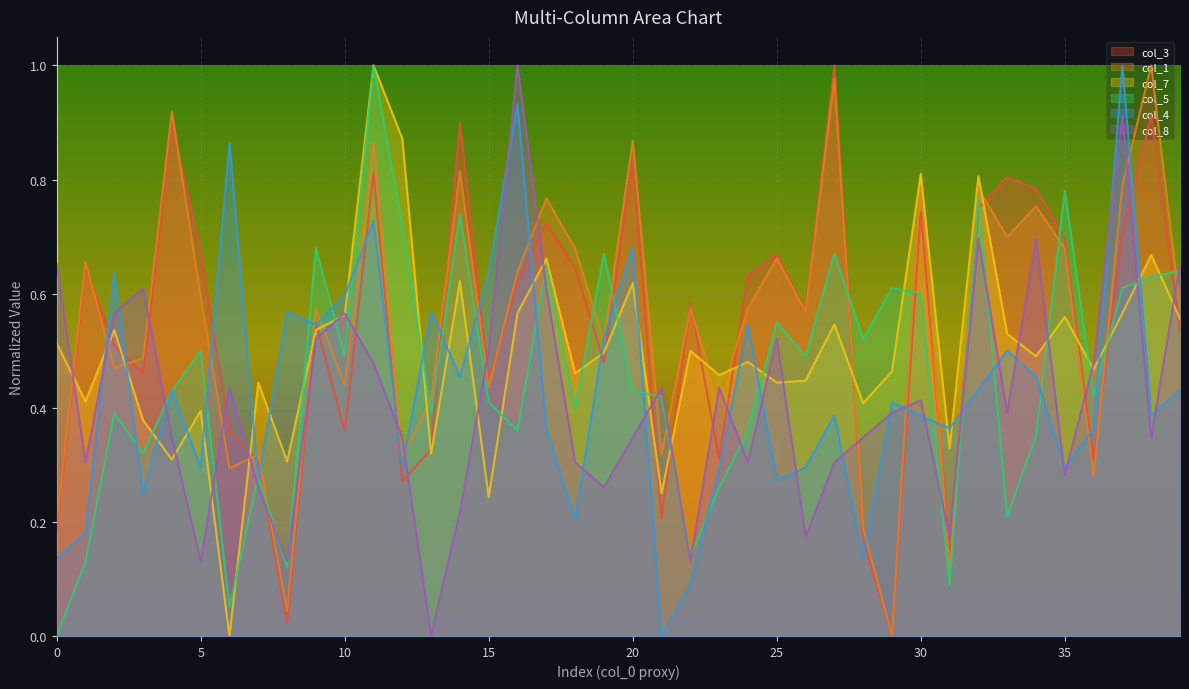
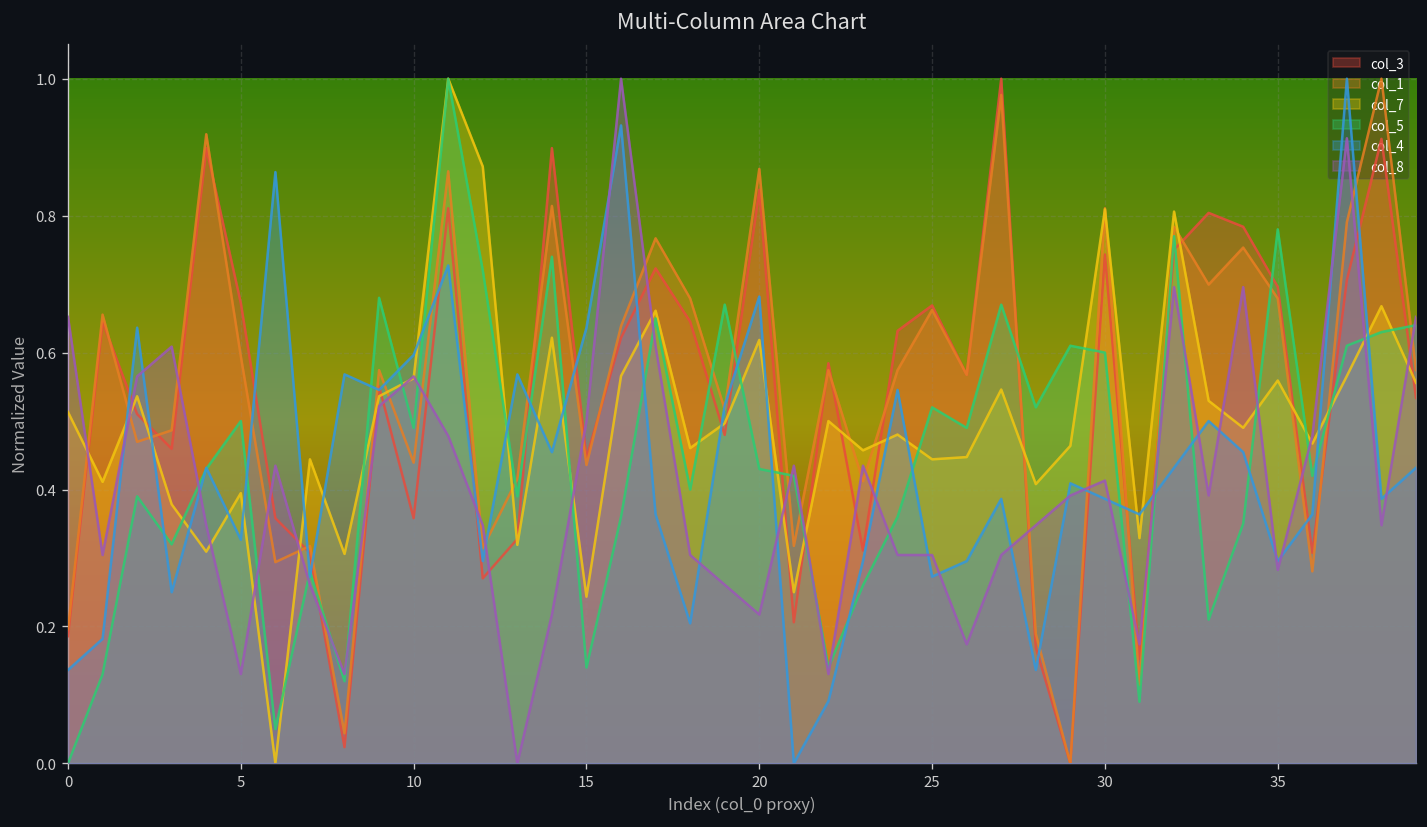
col_4, 5: 0.30 -> 0.33
col_5, 15: 0.41 -> 0.14
col_8, 20: 0.35 -> 0.22
col_5, 25: 0.55 -> 0.52
col_8, 25: 0.52 -> 0.30
